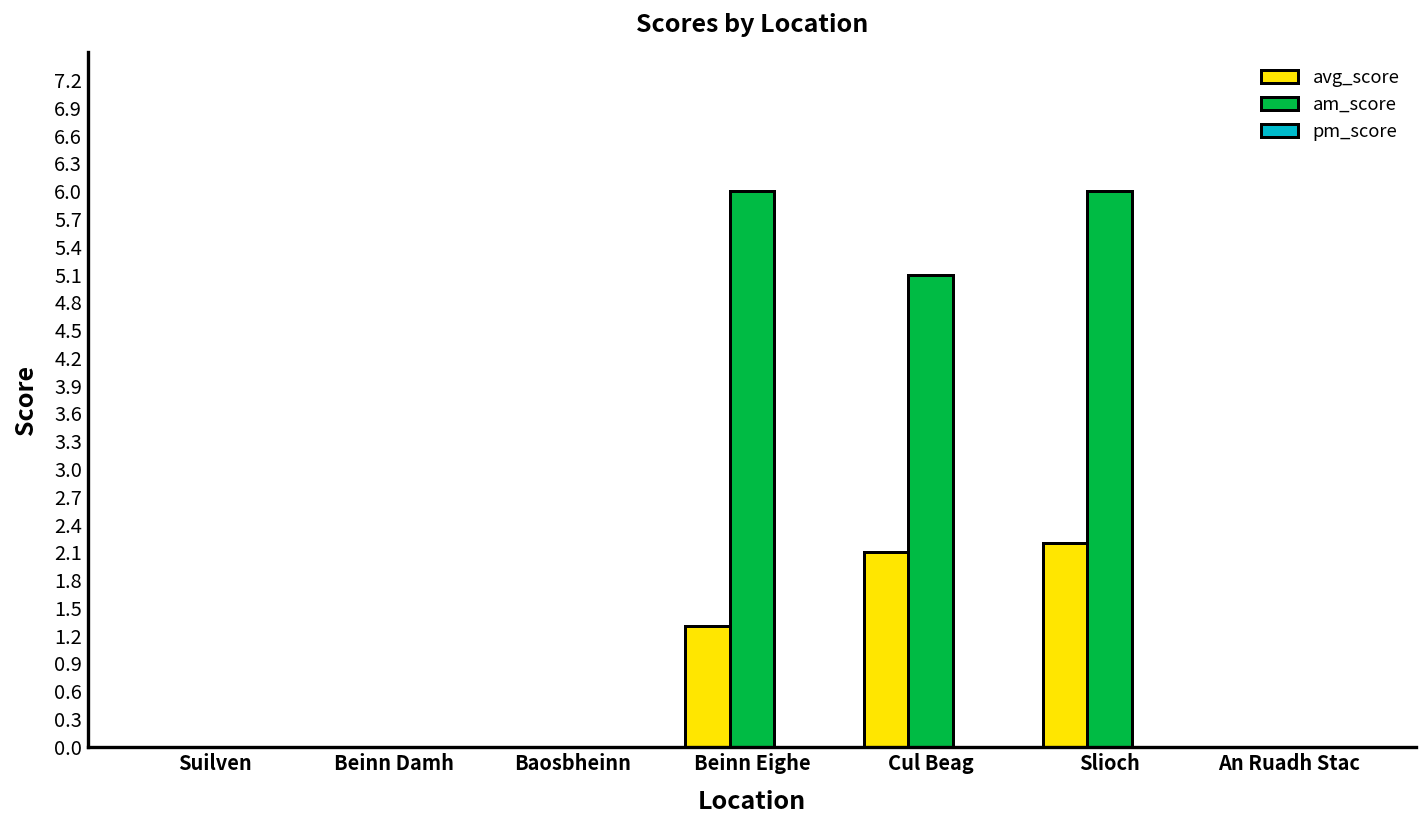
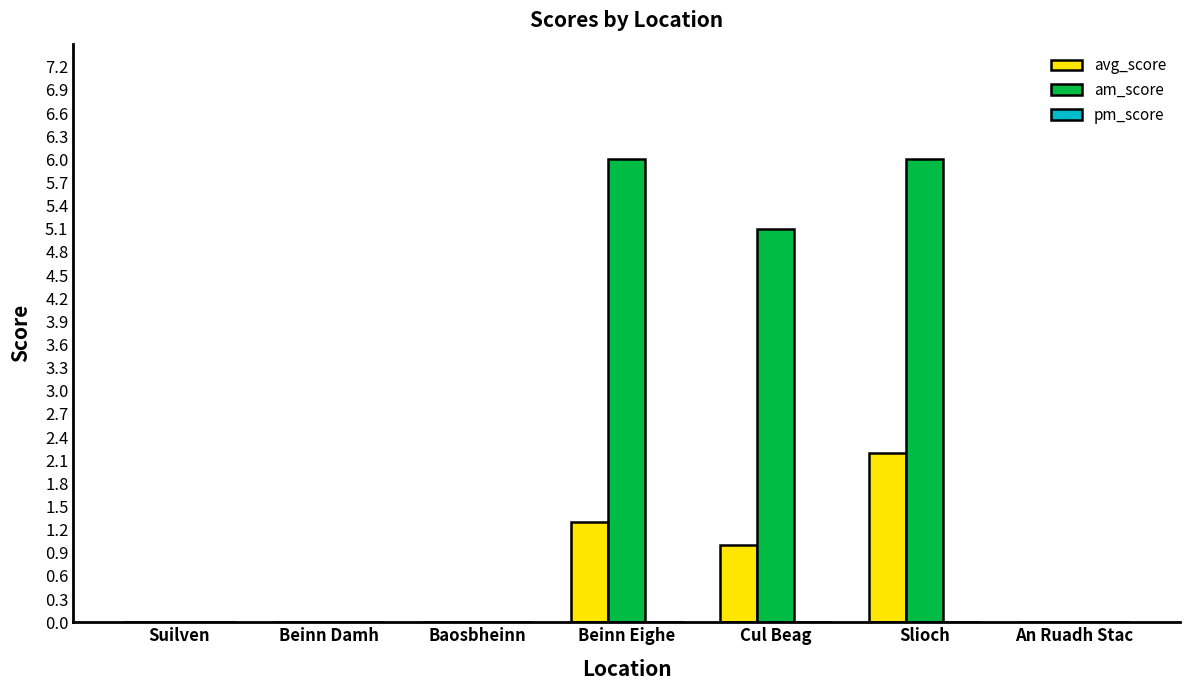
avg_score, Cul Beag: 2.1 -> 1.0
